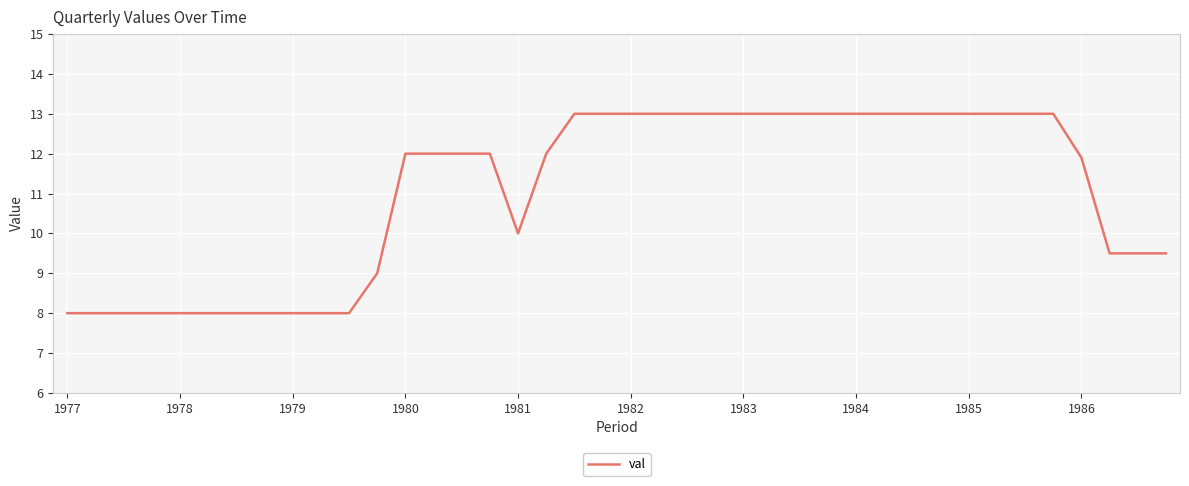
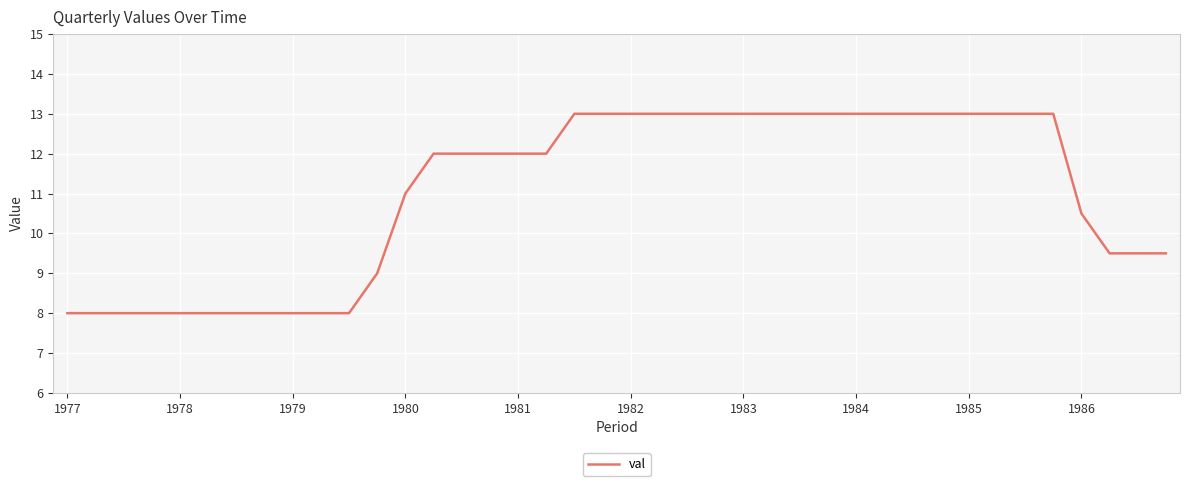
1980: 12 -> 11
1981: 10 -> 12
1986: 11.9 -> 10.5
